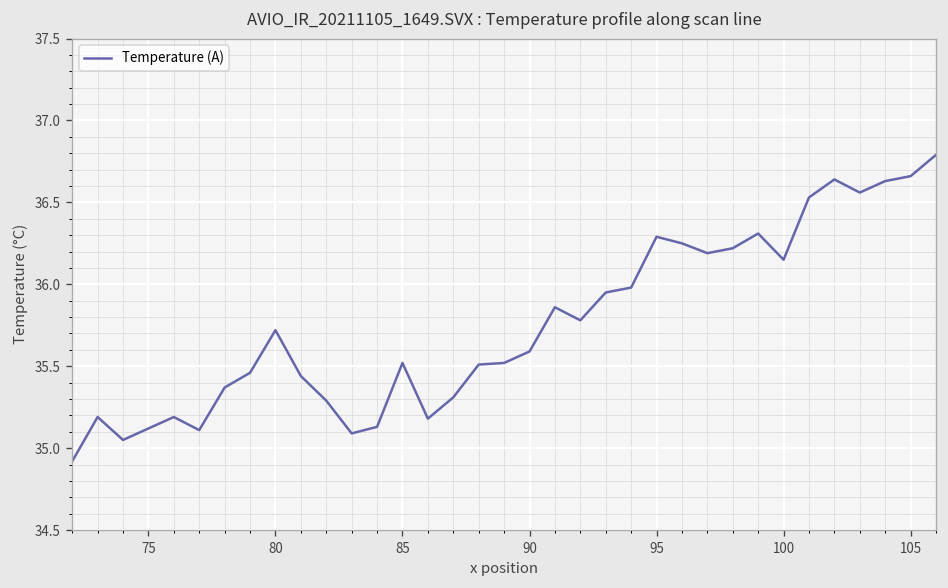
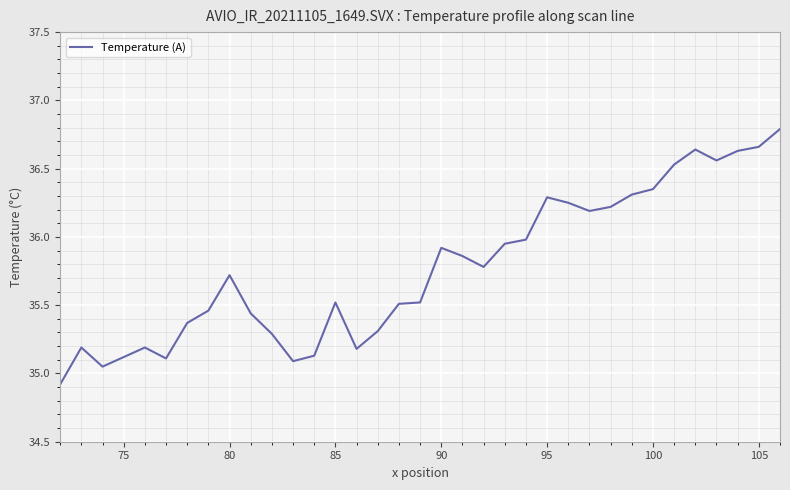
90: 35.59 -> 35.92
100: 36.15 -> 36.35
